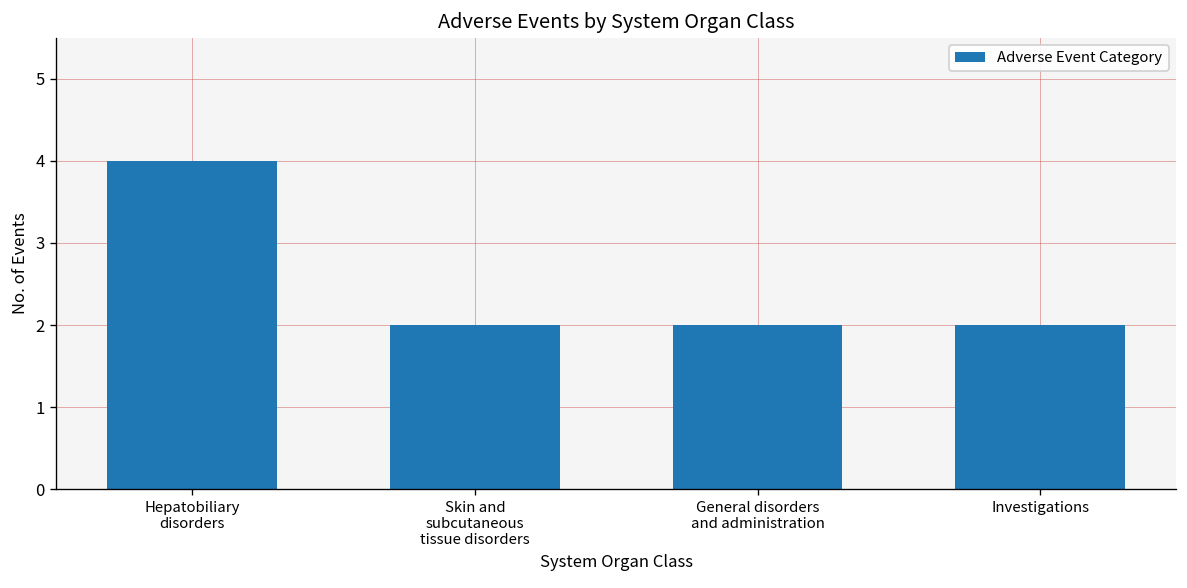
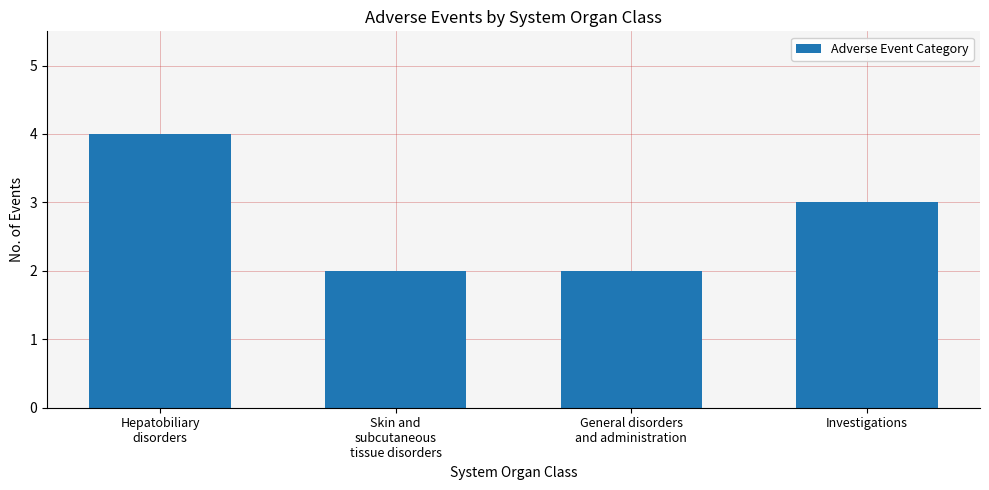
Investigations: 2 -> 3
